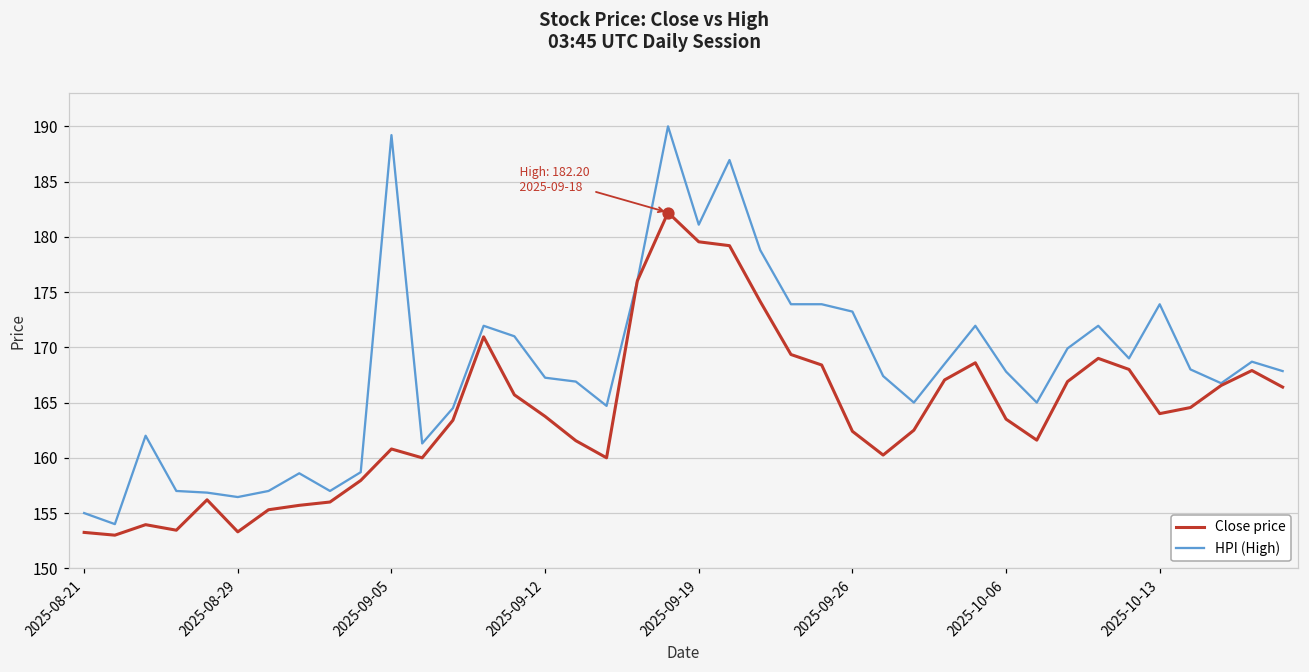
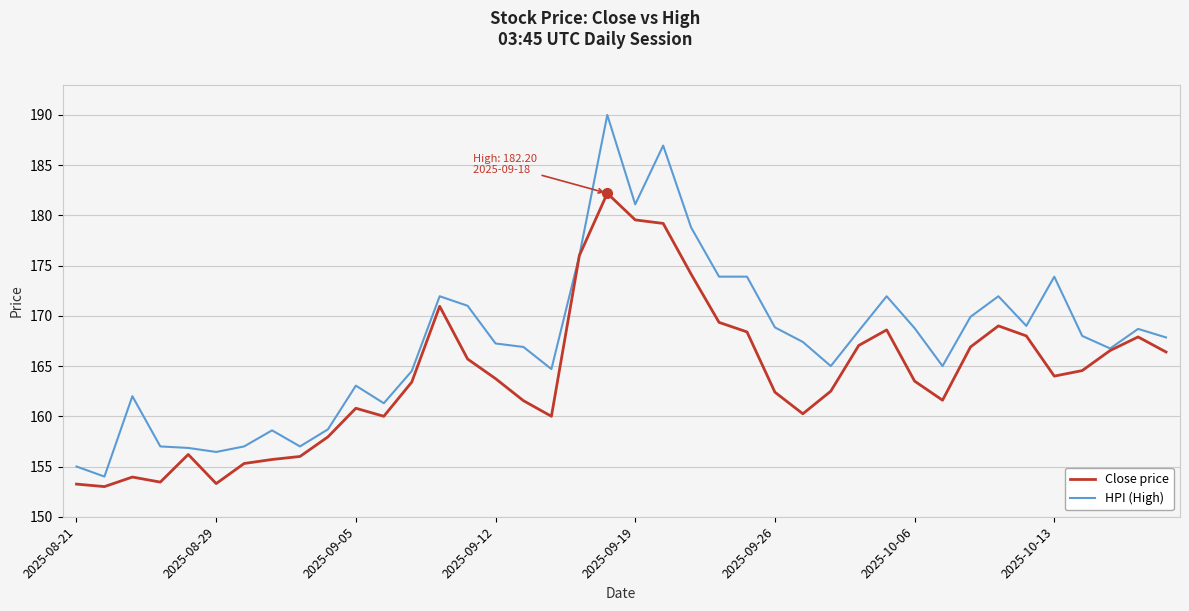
HPI (High), 2025-09-05: 189.2 -> 163.1
HPI (High), 2025-09-26: 173.2 -> 168.9
HPI (High), 2025-10-06: 167.8 -> 168.8
